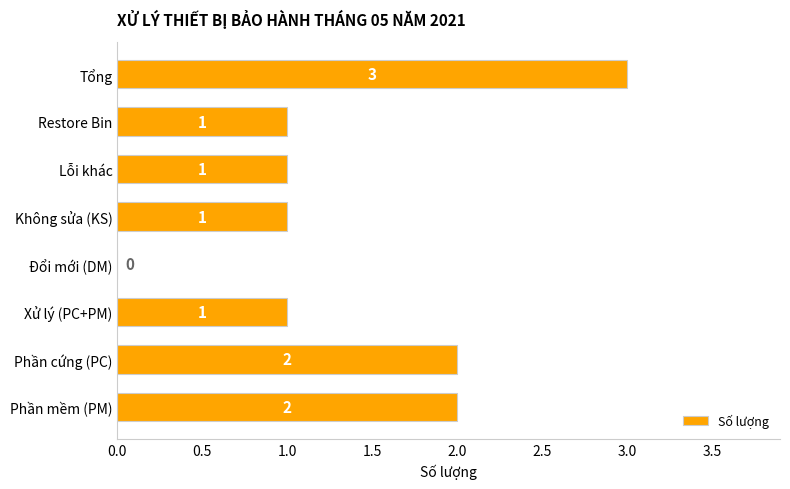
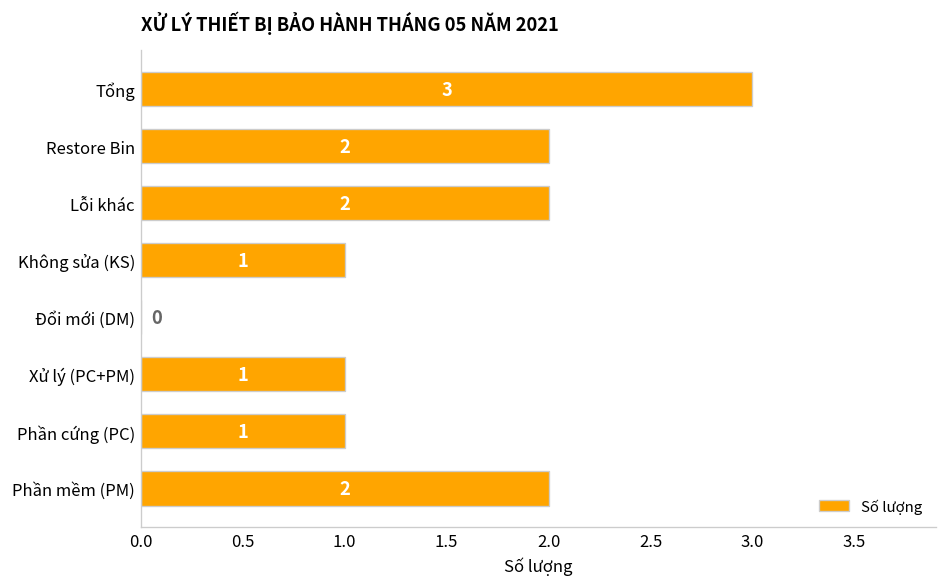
Restore Bin: 1 -> 2
Lỗi khác: 1 -> 2
Phần cứng (PC): 2 -> 1
